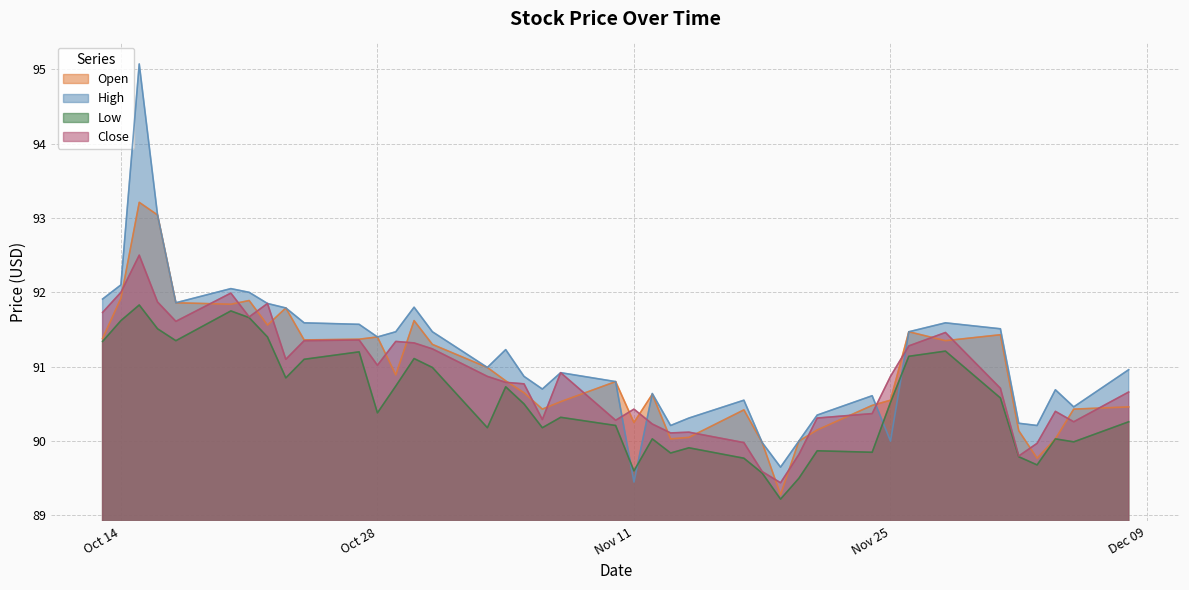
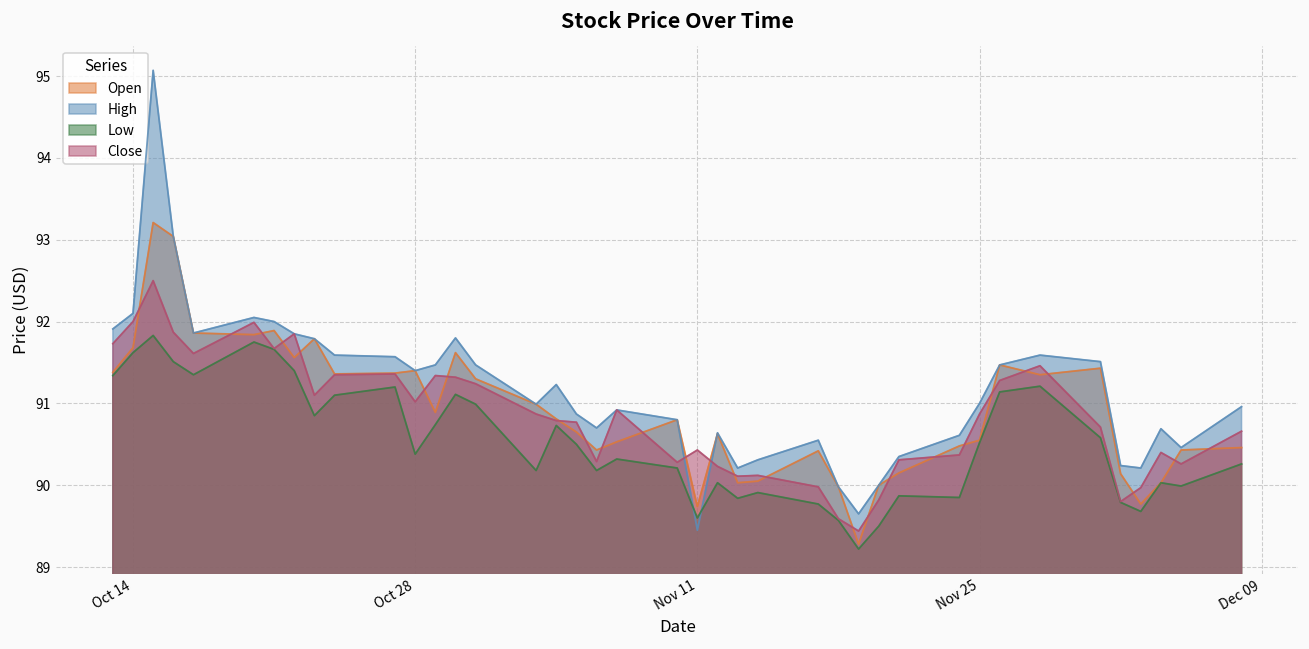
Open, Oct 14: 91.9 -> 91.7
Open, Nov 11: 90.3 -> 89.7
High, Nov 25: 90 -> 91
